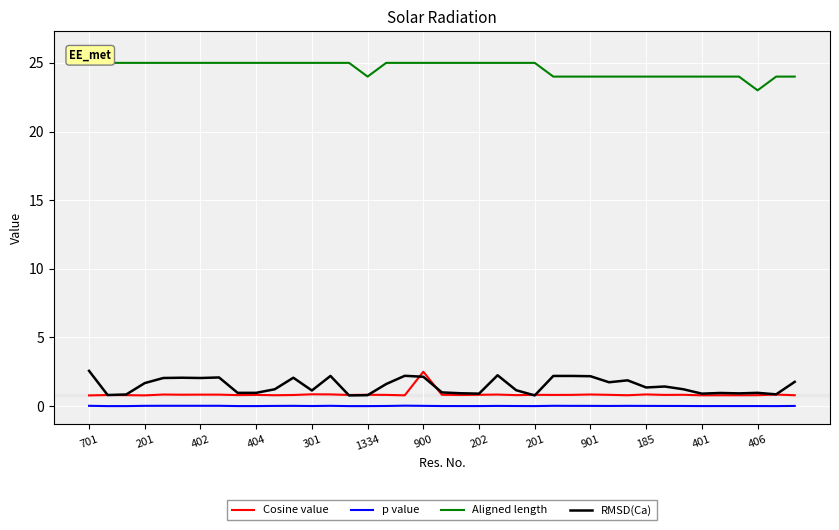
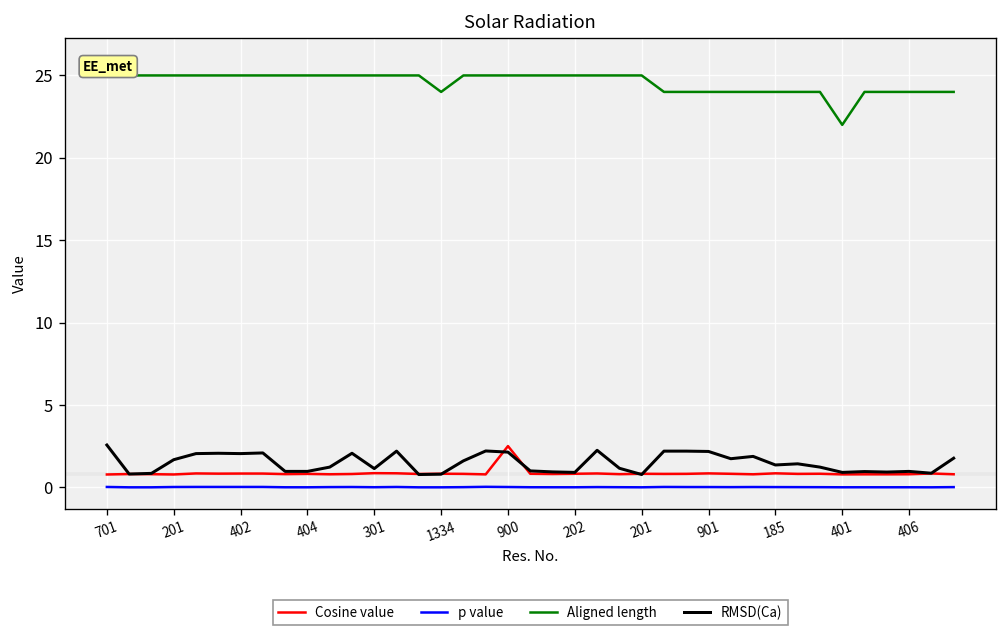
Aligned length, 401: 24 -> 22
Aligned length, 406: 23 -> 24
